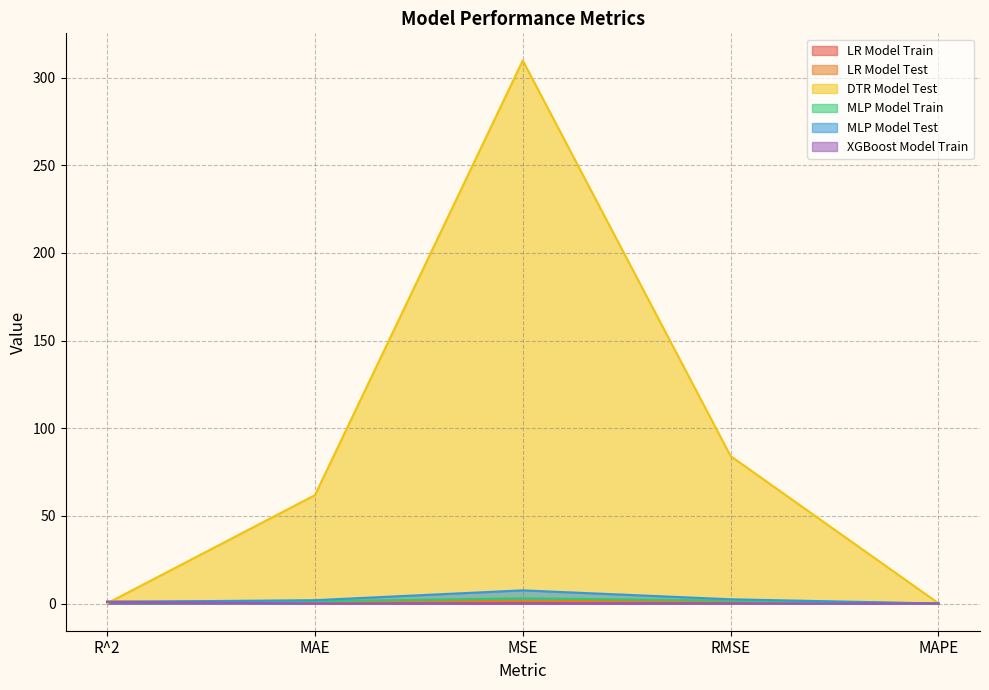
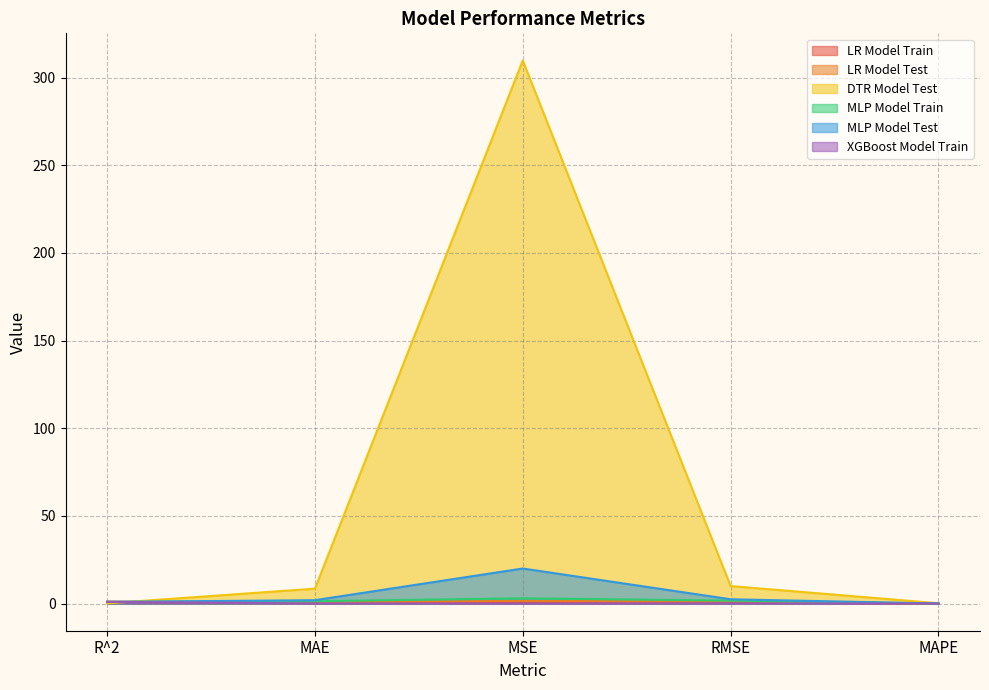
DTR Model Test, MAE: 62 -> 9
MLP Model Test, MSE: 8 -> 20
DTR Model Test, RMSE: 84 -> 10
